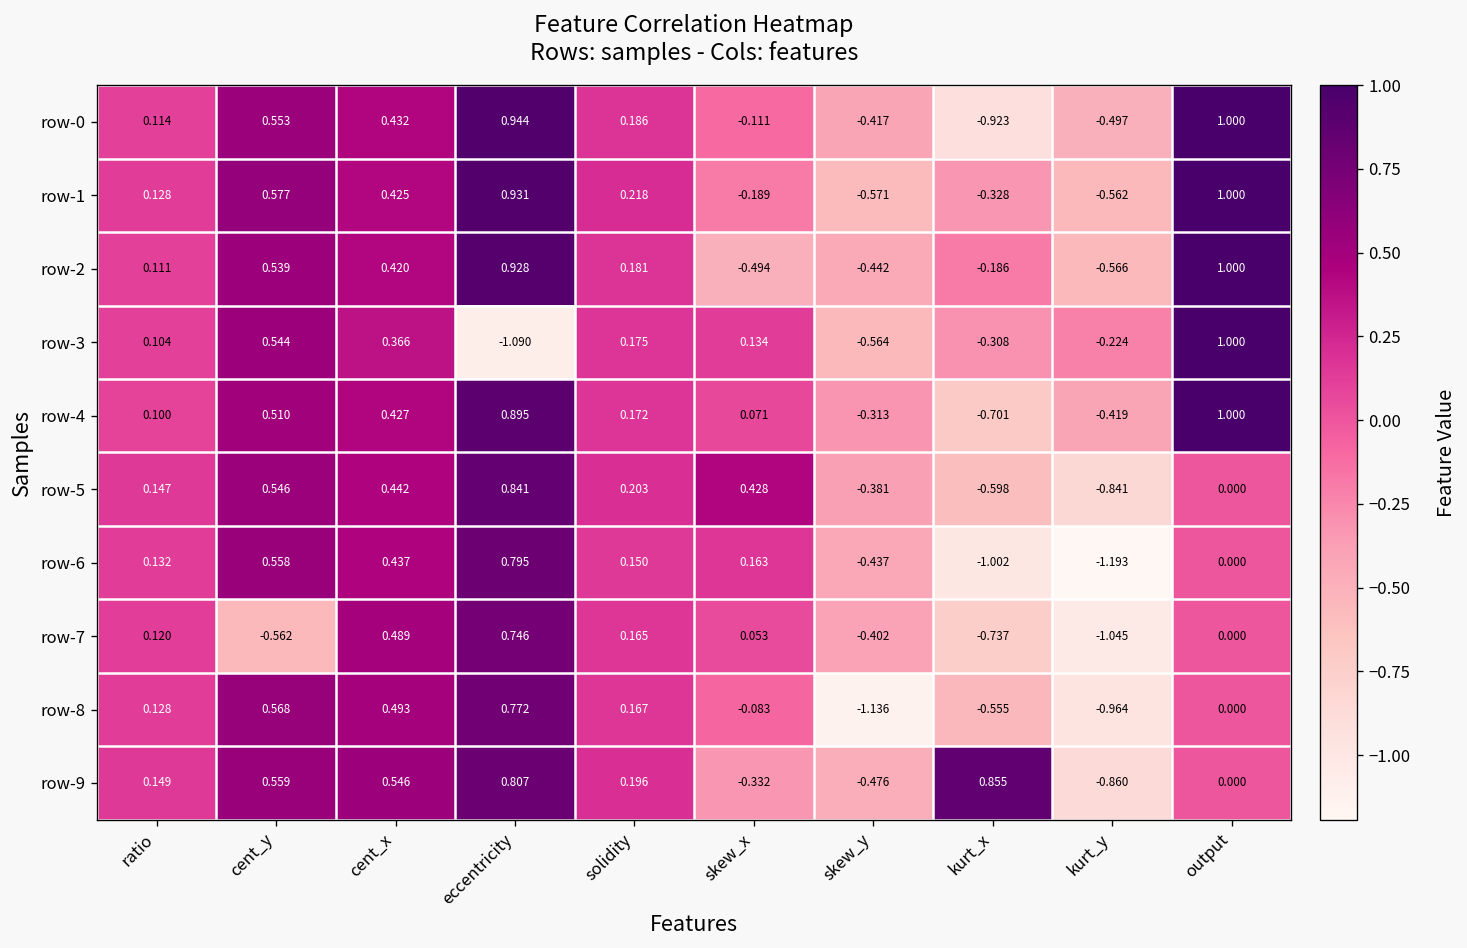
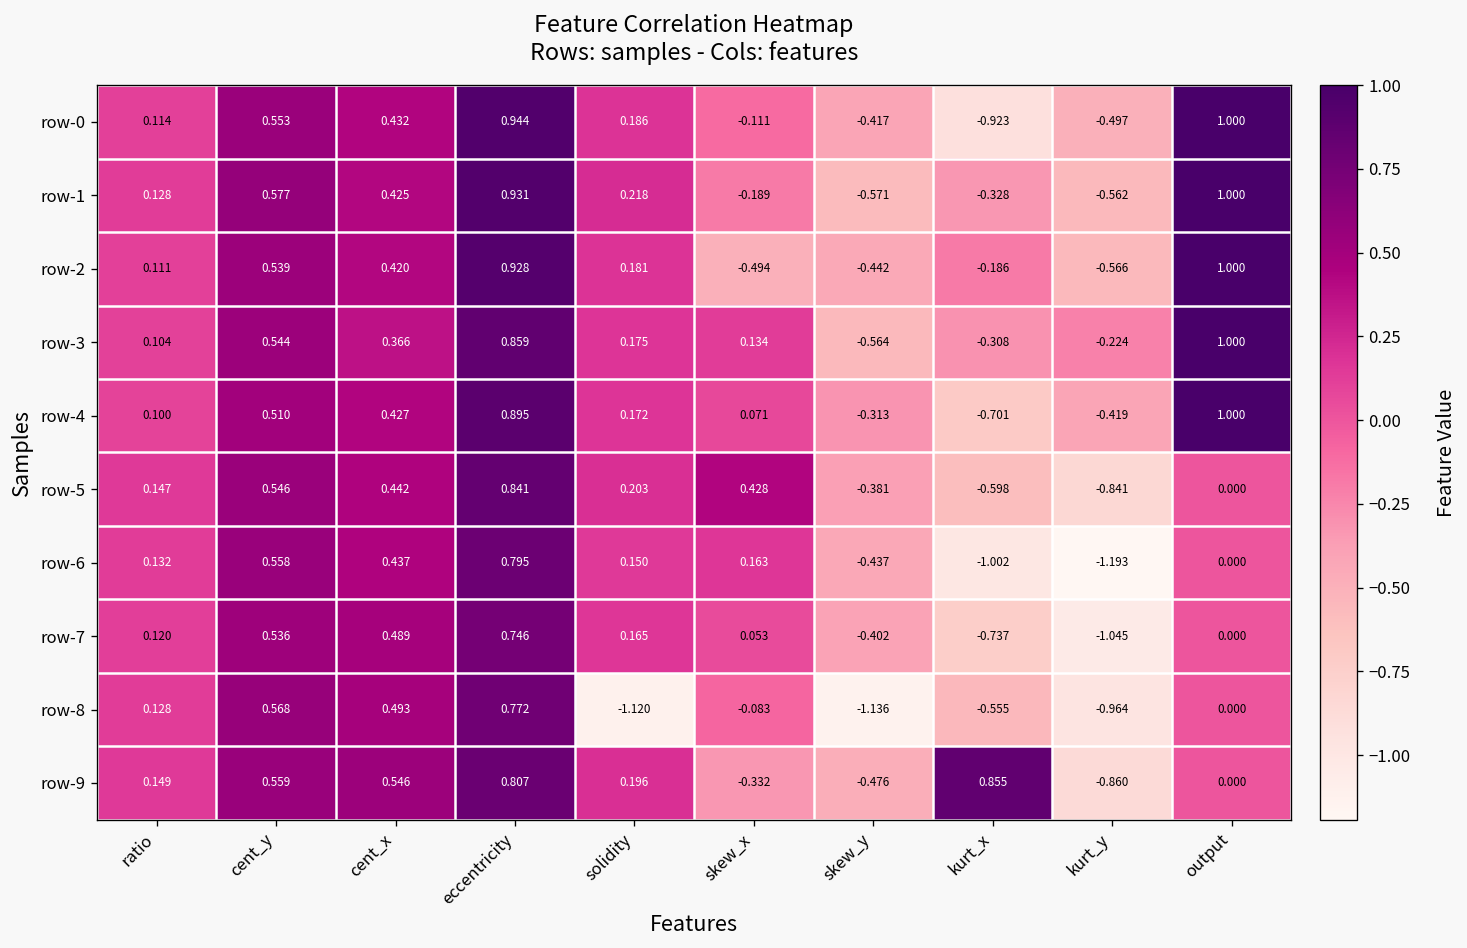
row-3, eccentricity: -1.090 -> 0.859
row-7, cent_y: -0.562 -> 0.536
row-8, solidity: 0.167 -> -1.120
